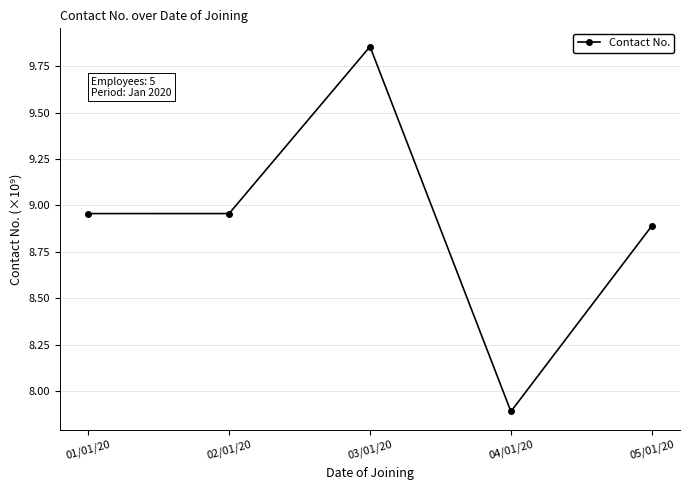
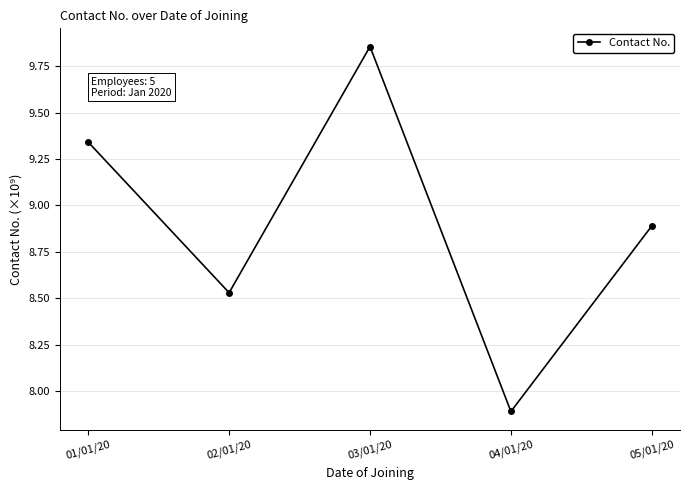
01/01/20: 8.96 -> 9.34
02/01/20: 8.96 -> 8.53
